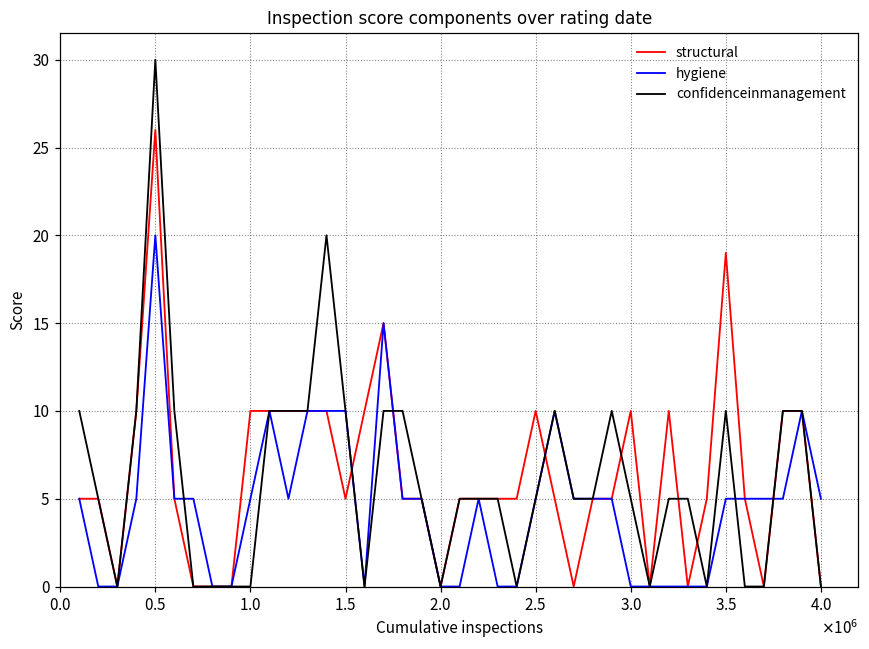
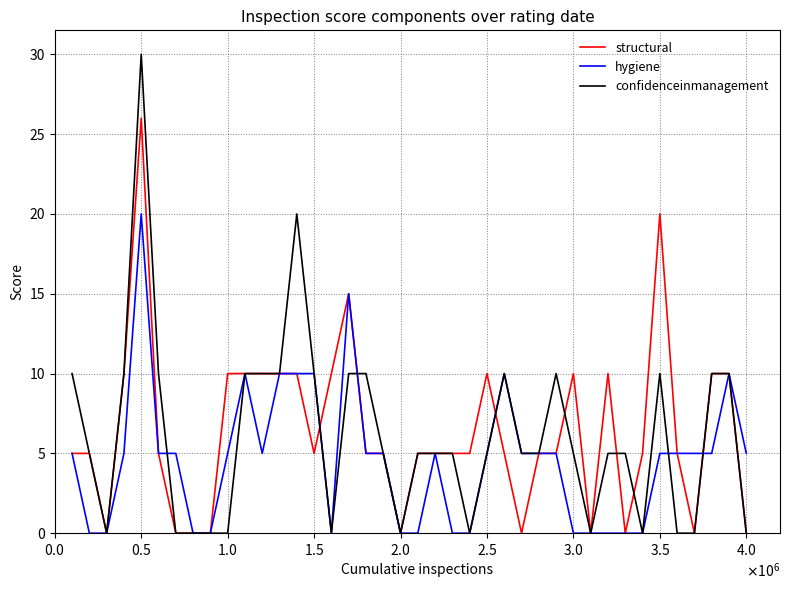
structural, 3.5: 19 -> 20
